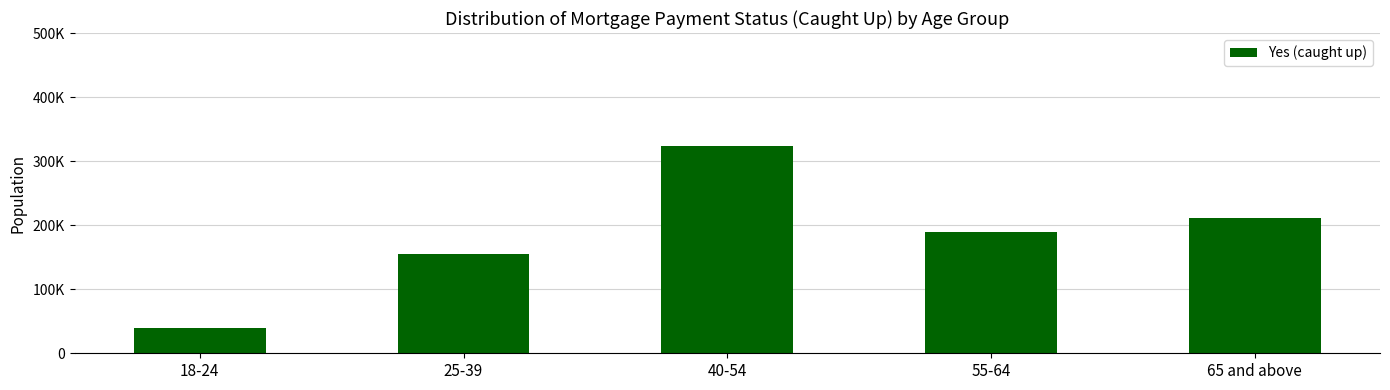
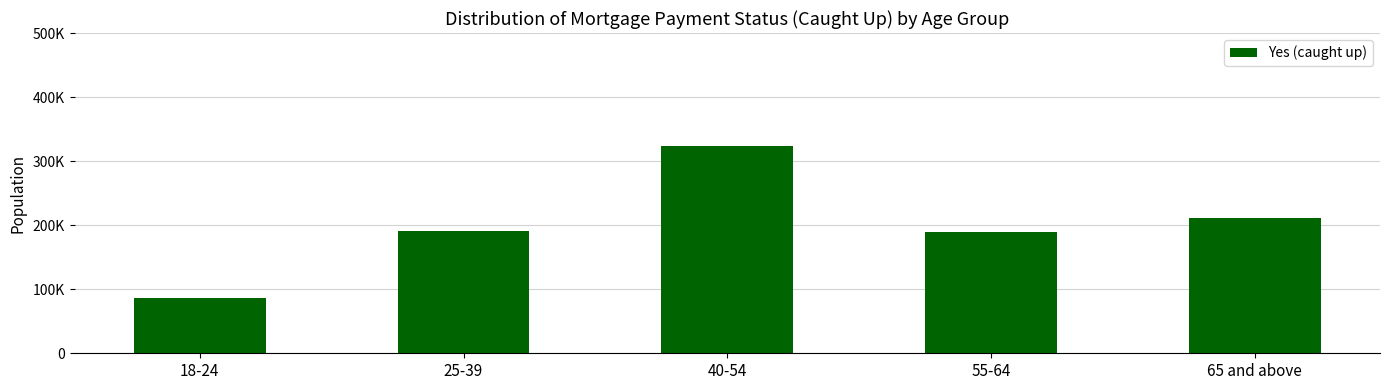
18-24: 40000 -> 90000
25-39: 160000 -> 190000
